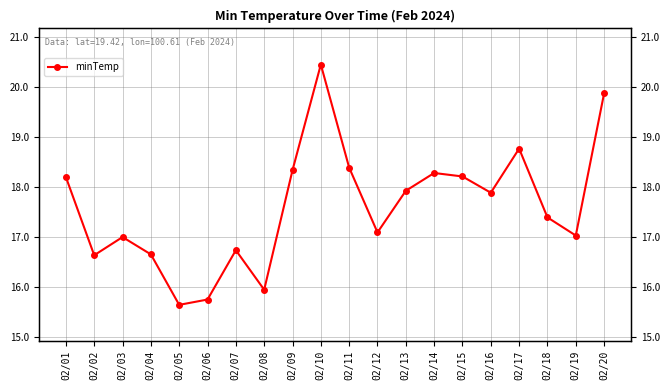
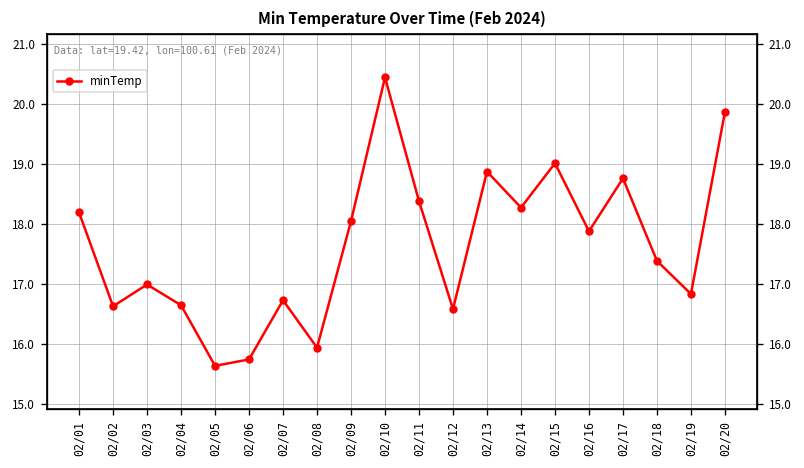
02/09: 18.3 -> 18.0
02/12: 17.1 -> 16.6
02/13: 17.9 -> 18.9
02/15: 18.2 -> 19.0
02/19: 17.0 -> 16.8
